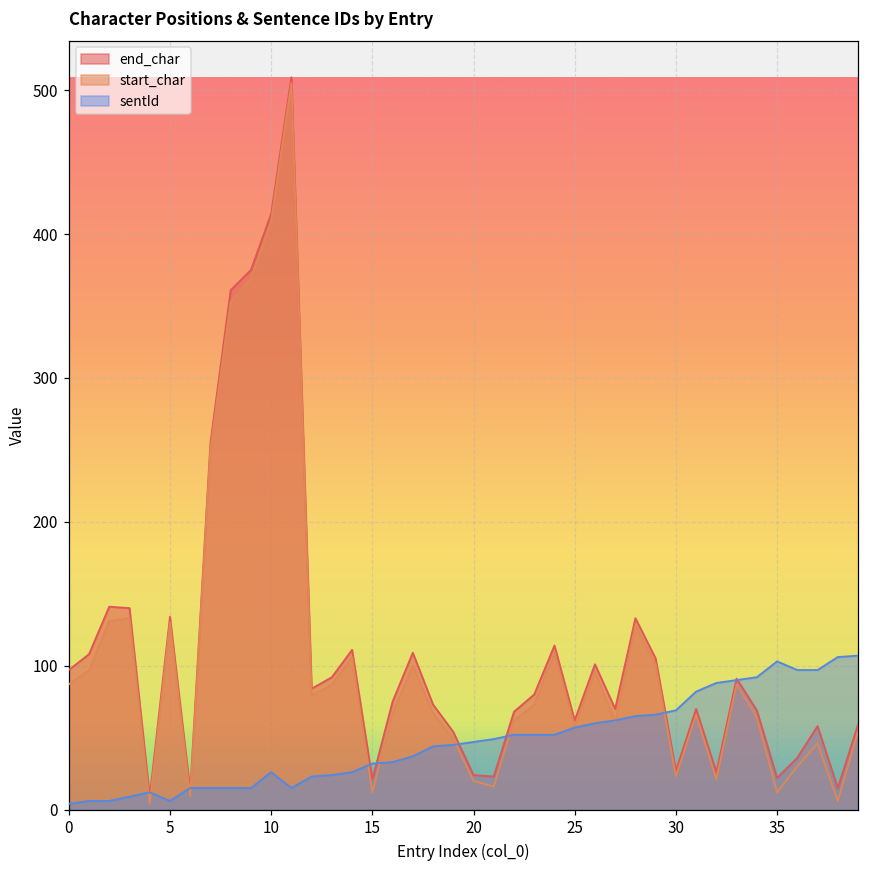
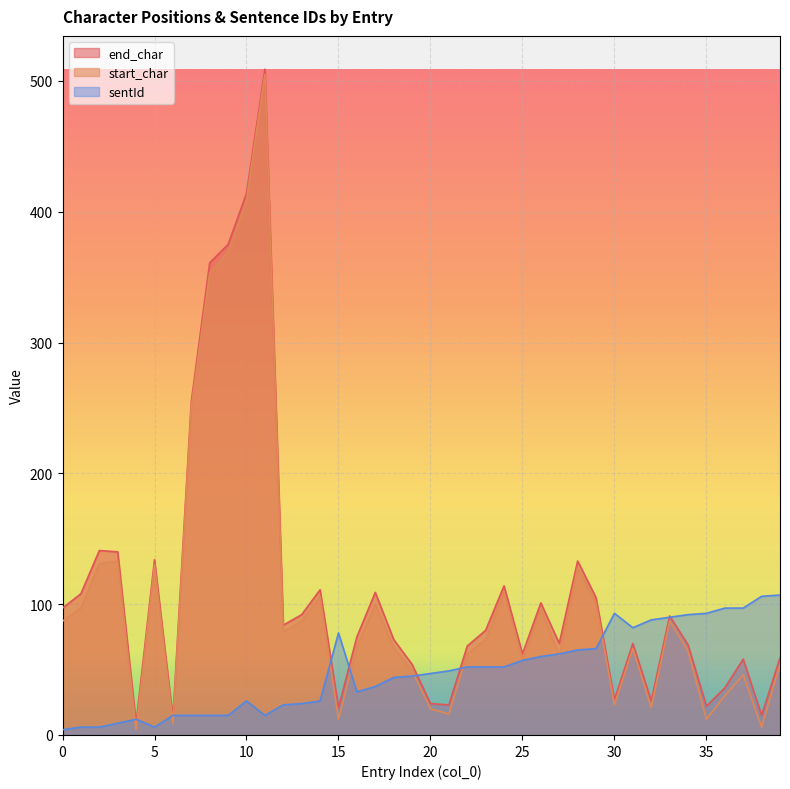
sentId, 15: 32 -> 78
sentId, 30: 69 -> 93
sentId, 35: 103 -> 93
